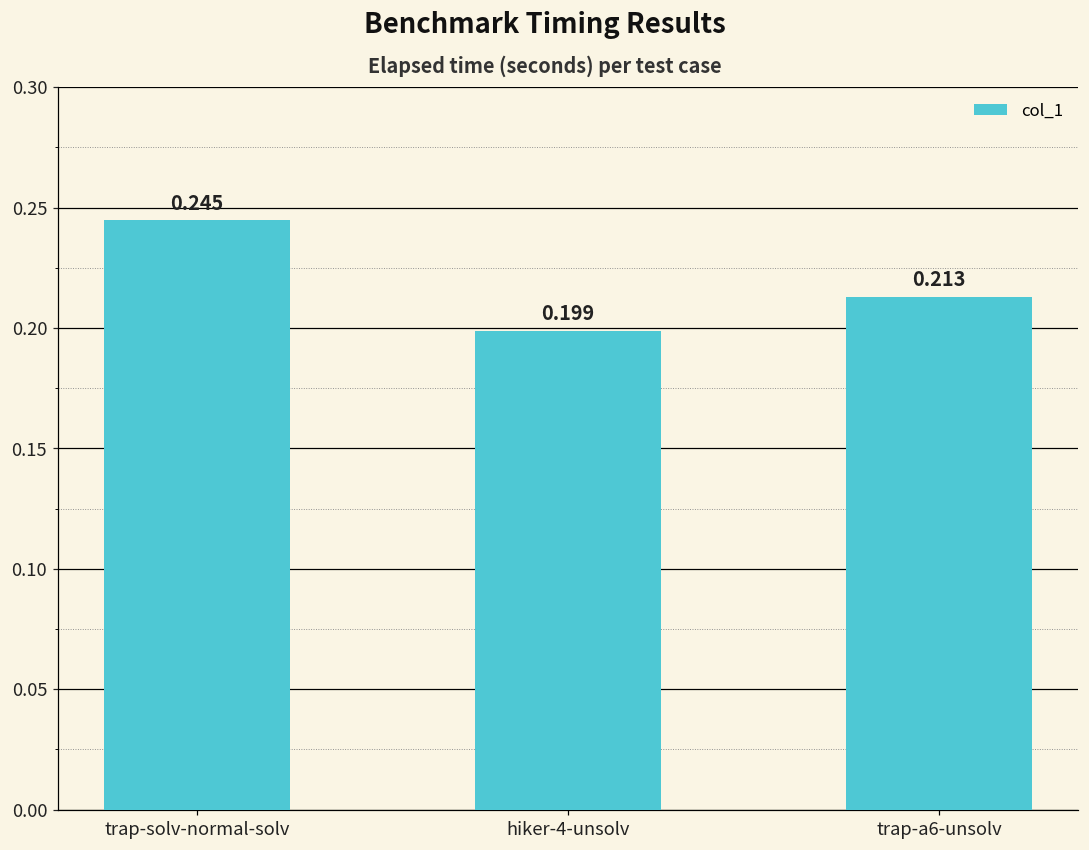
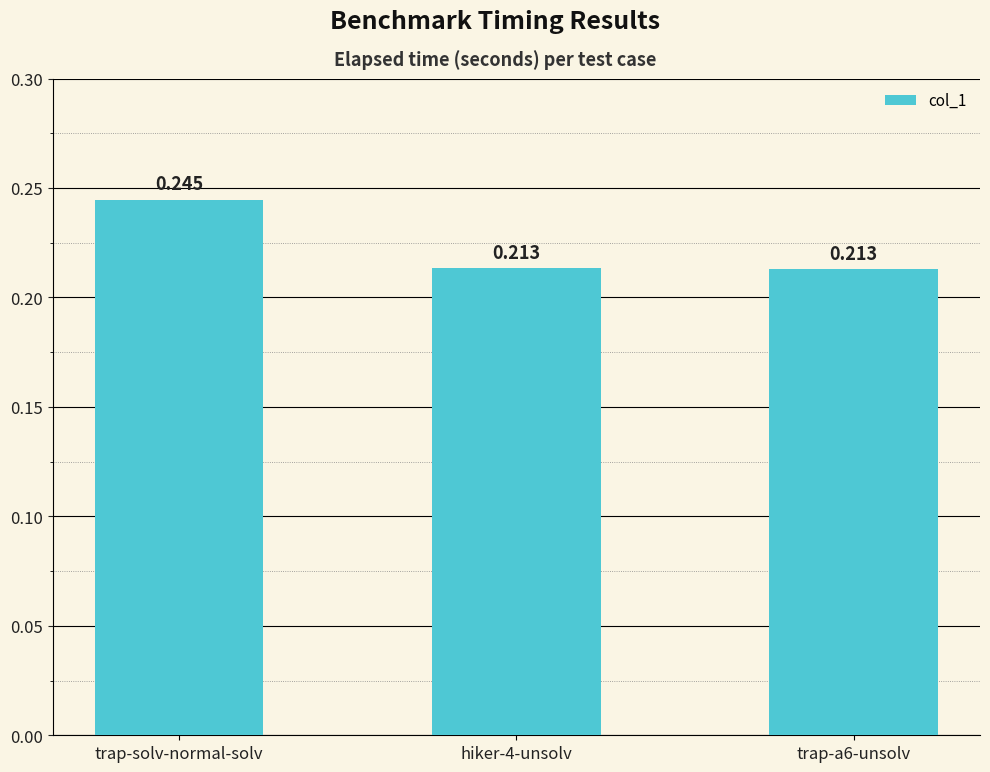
hiker-4-unsolv: 0.199 -> 0.213
